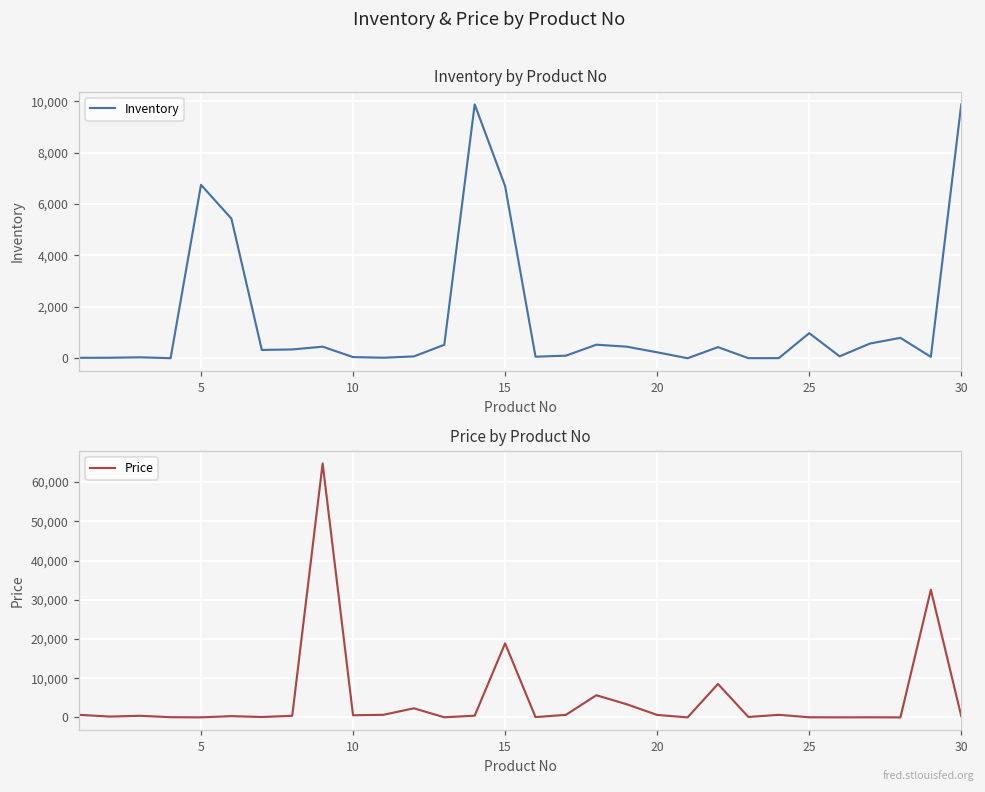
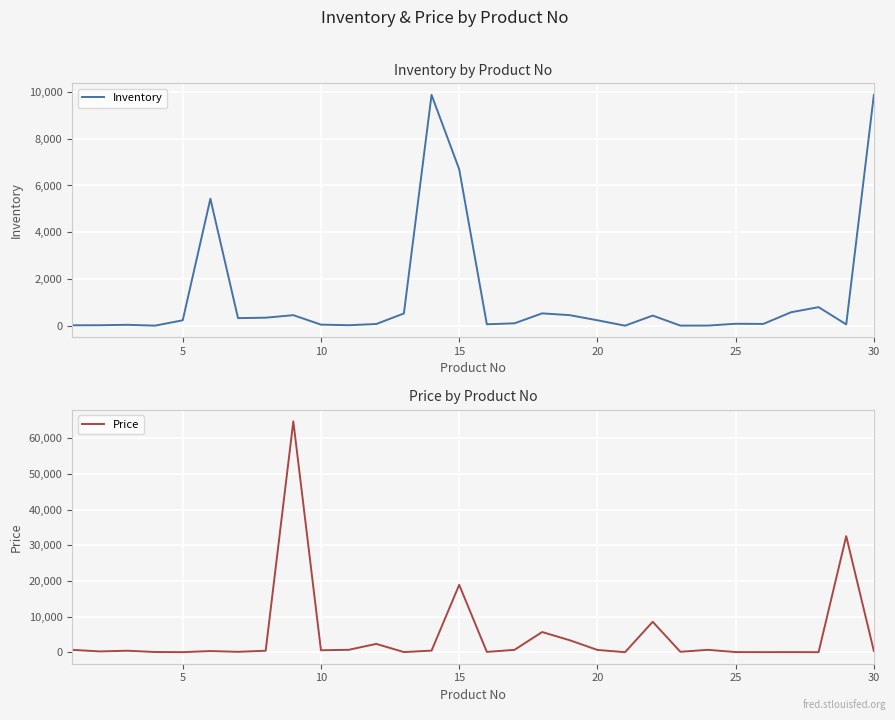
Inventory by Product No, 5: 6,700 -> 200
Inventory by Product No, 25: 1,000 -> 100
